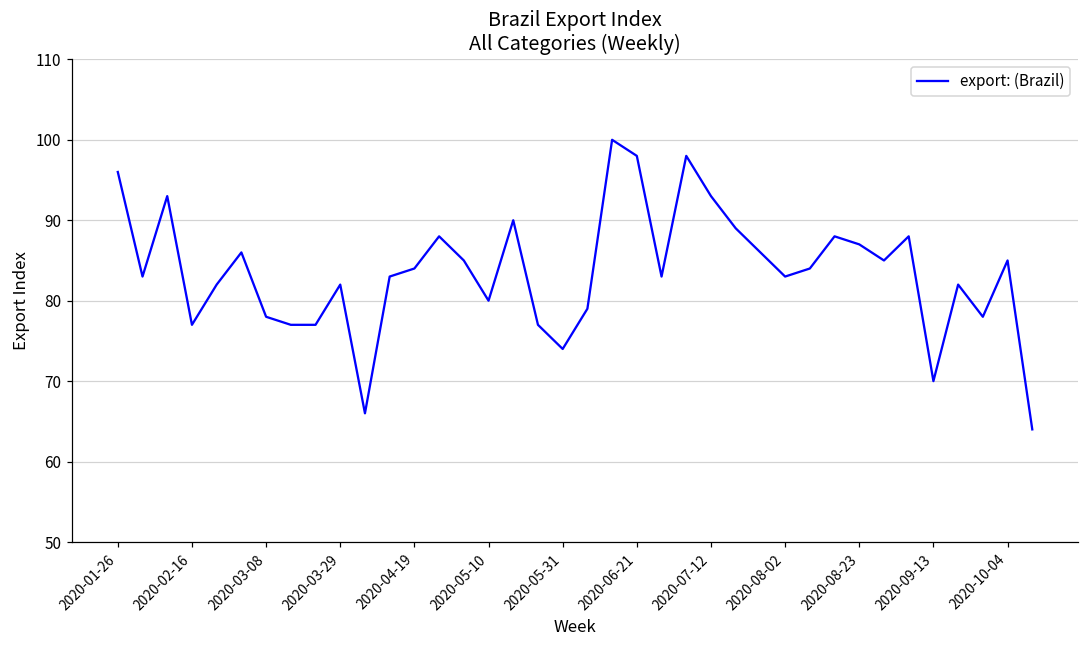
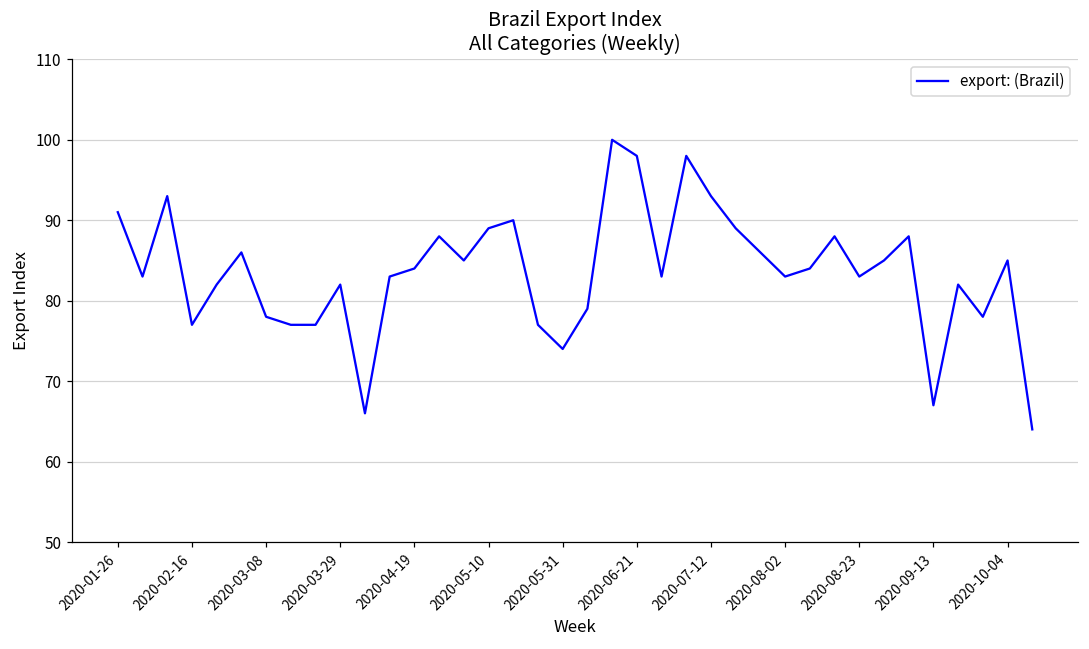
2020-01-26: 96 -> 91
2020-05-10: 80 -> 89
2020-08-23: 87 -> 83
2020-09-13: 70 -> 67
